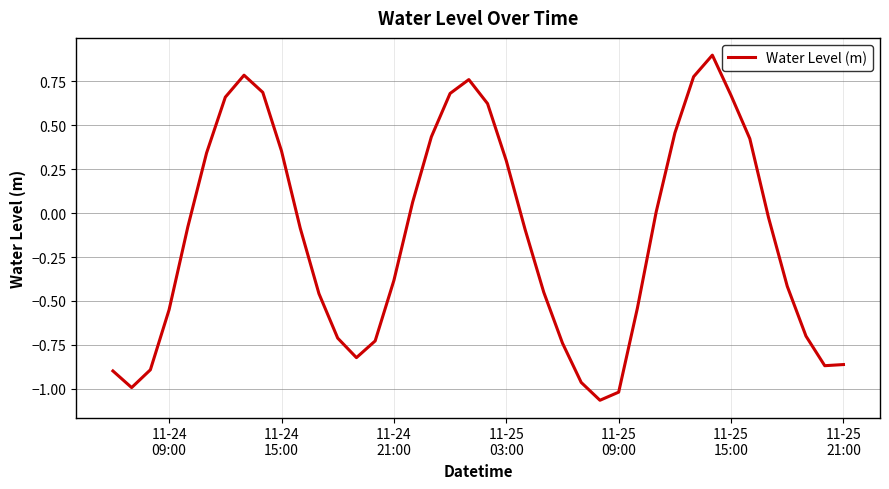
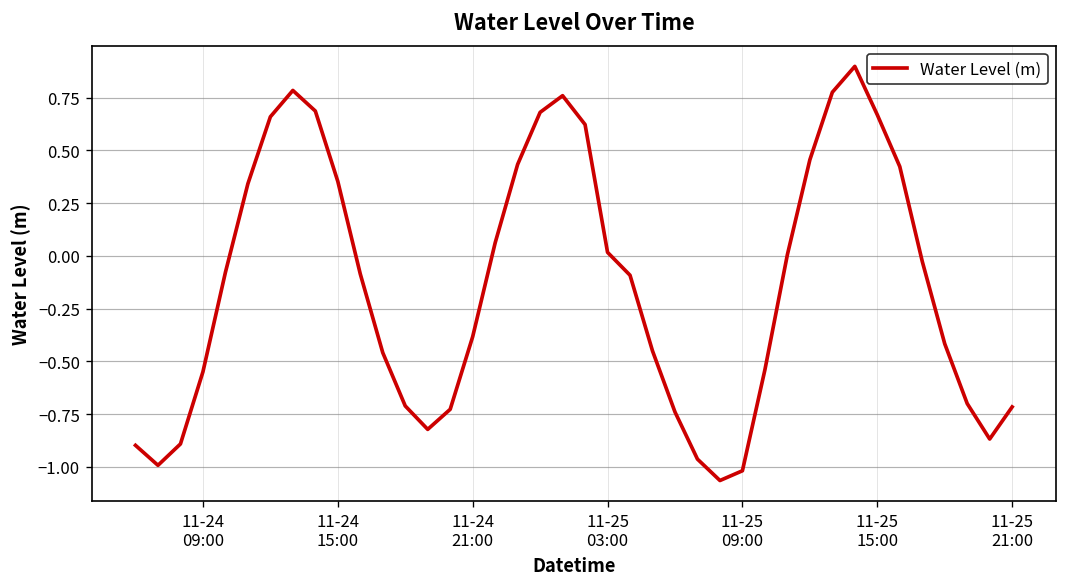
11-25 03:00: 0.30 -> 0.02
11-25 21:00: -0.86 -> -0.72
